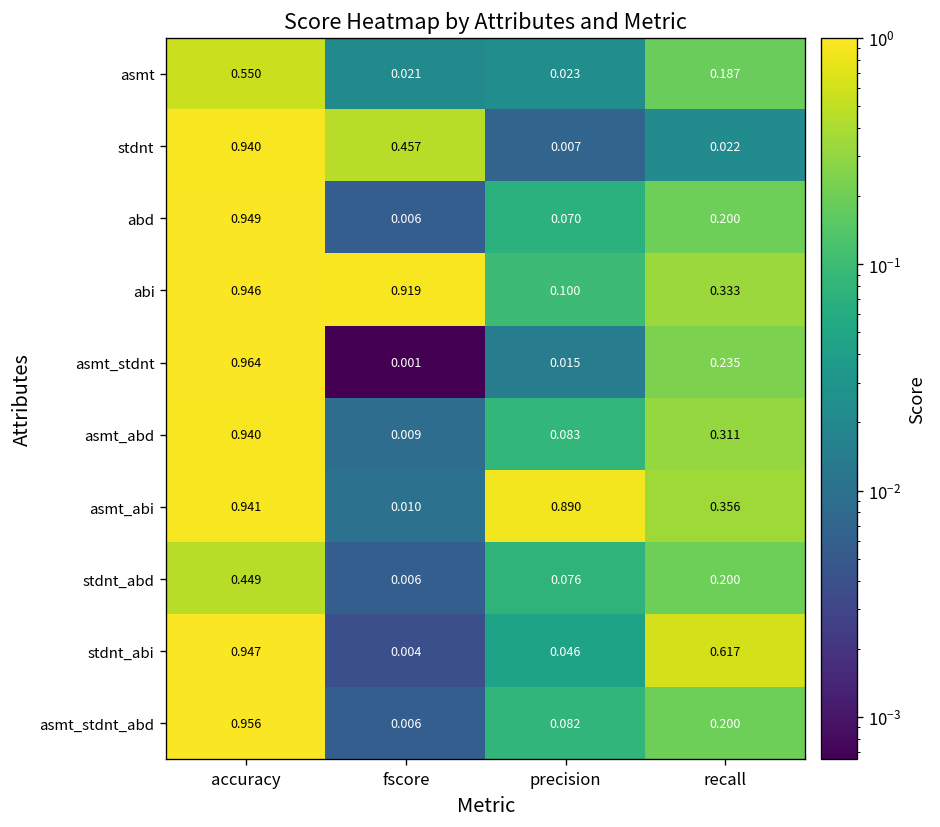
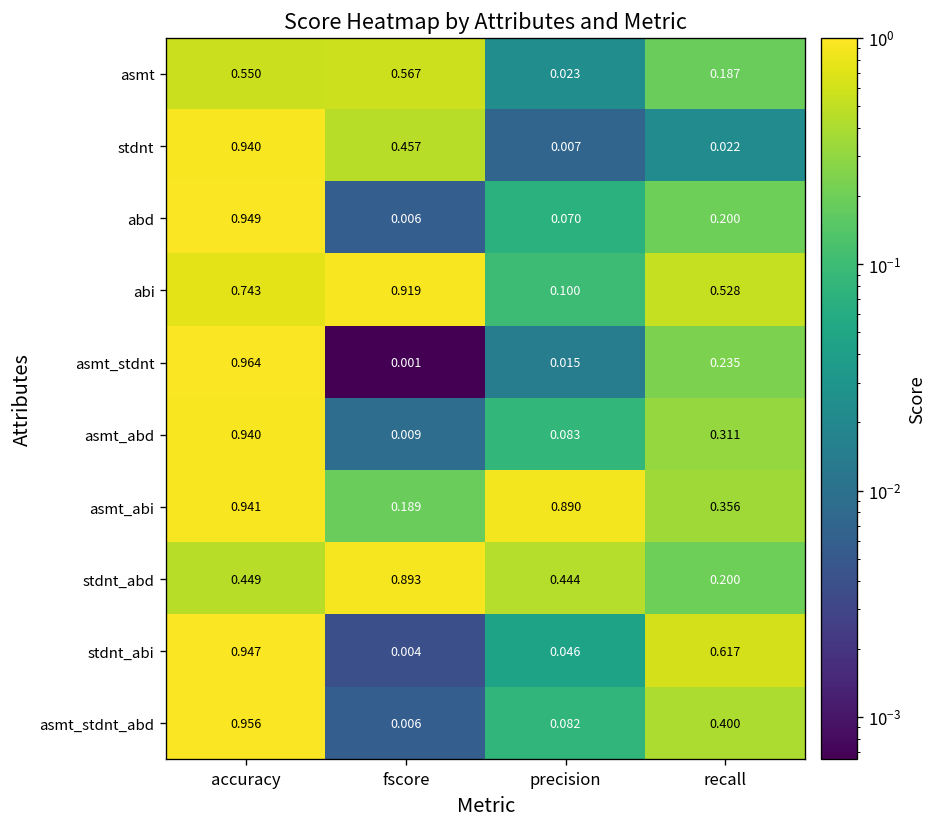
asmt, fscore: 0.021 -> 0.567
abi, accuracy: 0.946 -> 0.743
abi, recall: 0.333 -> 0.528
asmt_abi, fscore: 0.010 -> 0.189
stdnt_abd, fscore: 0.006 -> 0.893
stdnt_abd, precision: 0.076 -> 0.444
asmt_stdnt_abd, recall: 0.200 -> 0.400
